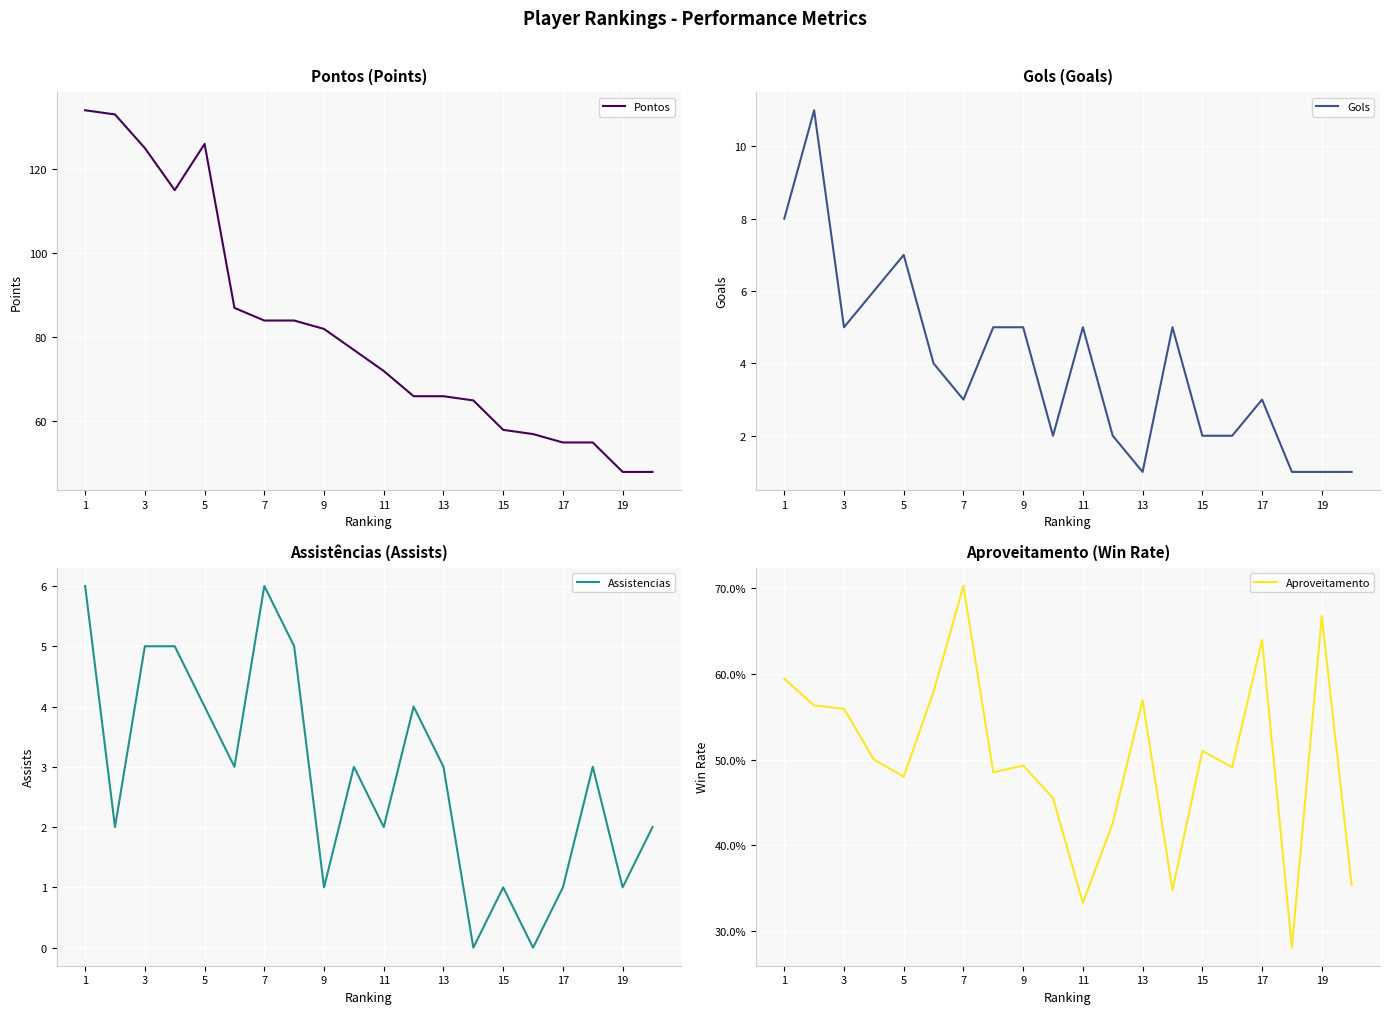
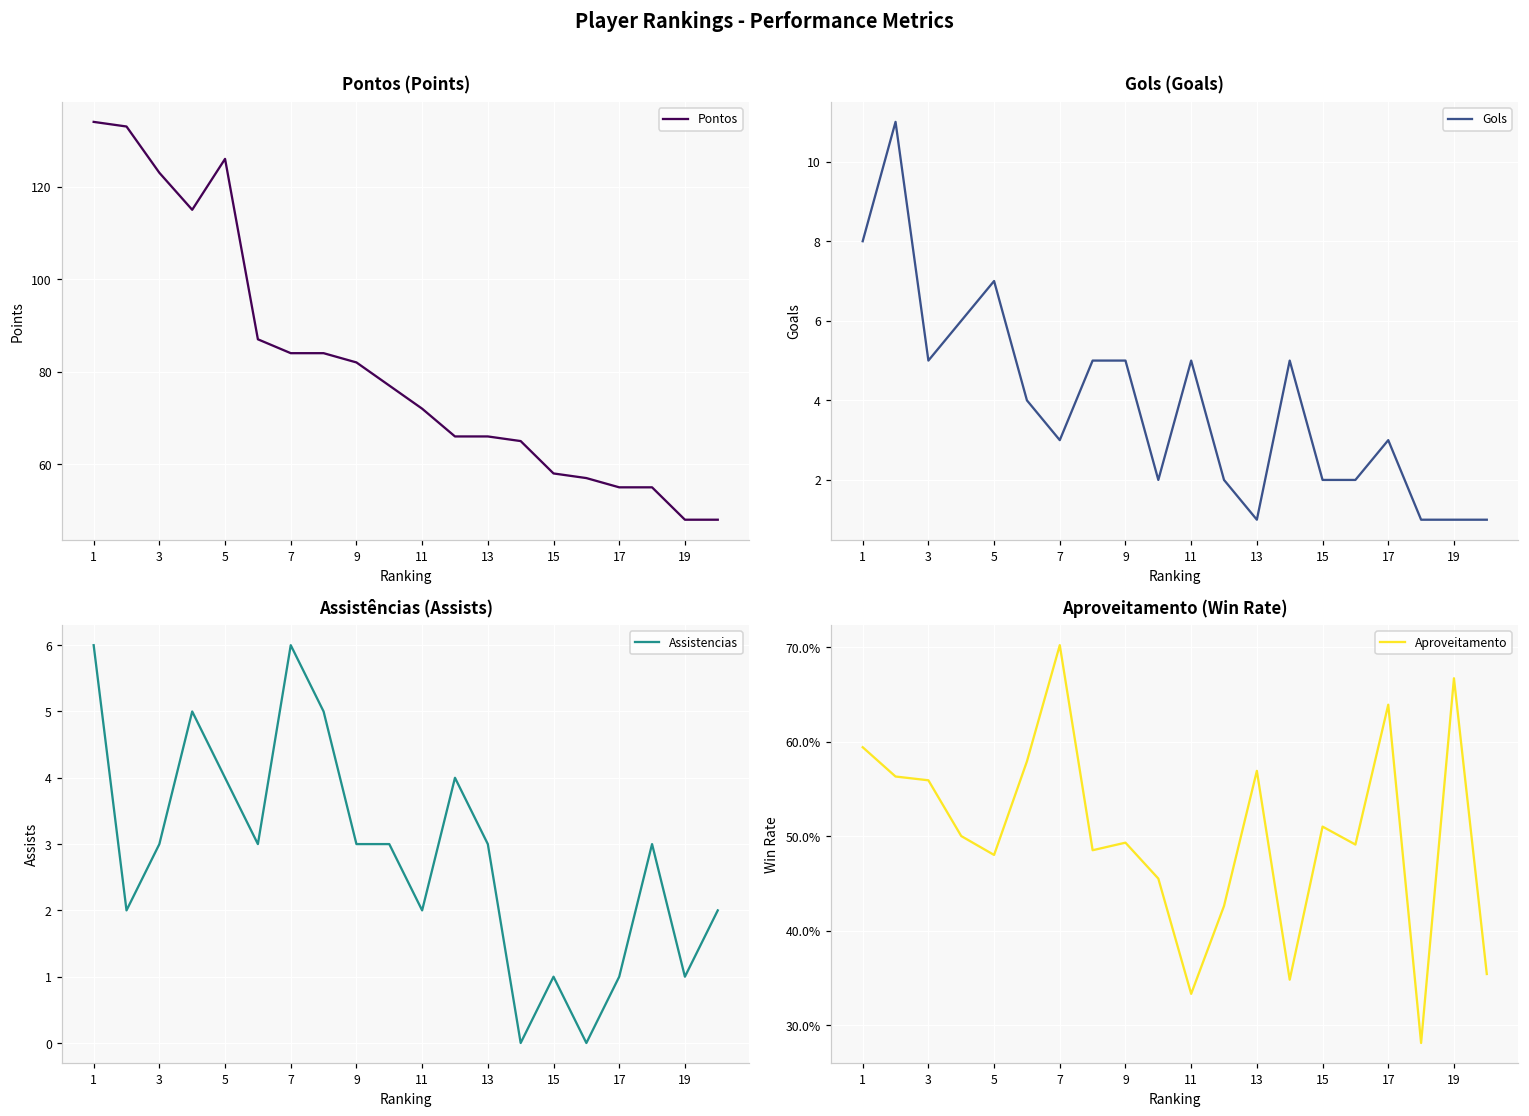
Pontos (Points), 3: 125 -> 123
Assistências (Assists), 3: 5 -> 3
Assistências (Assists), 9: 1 -> 3
